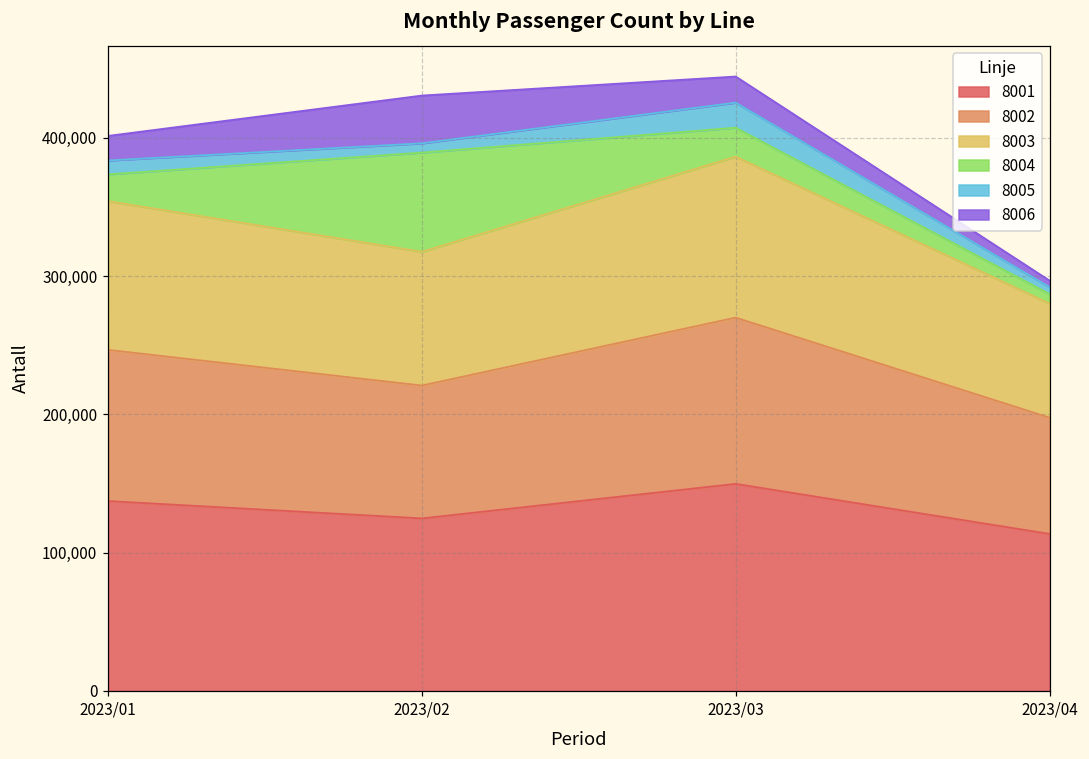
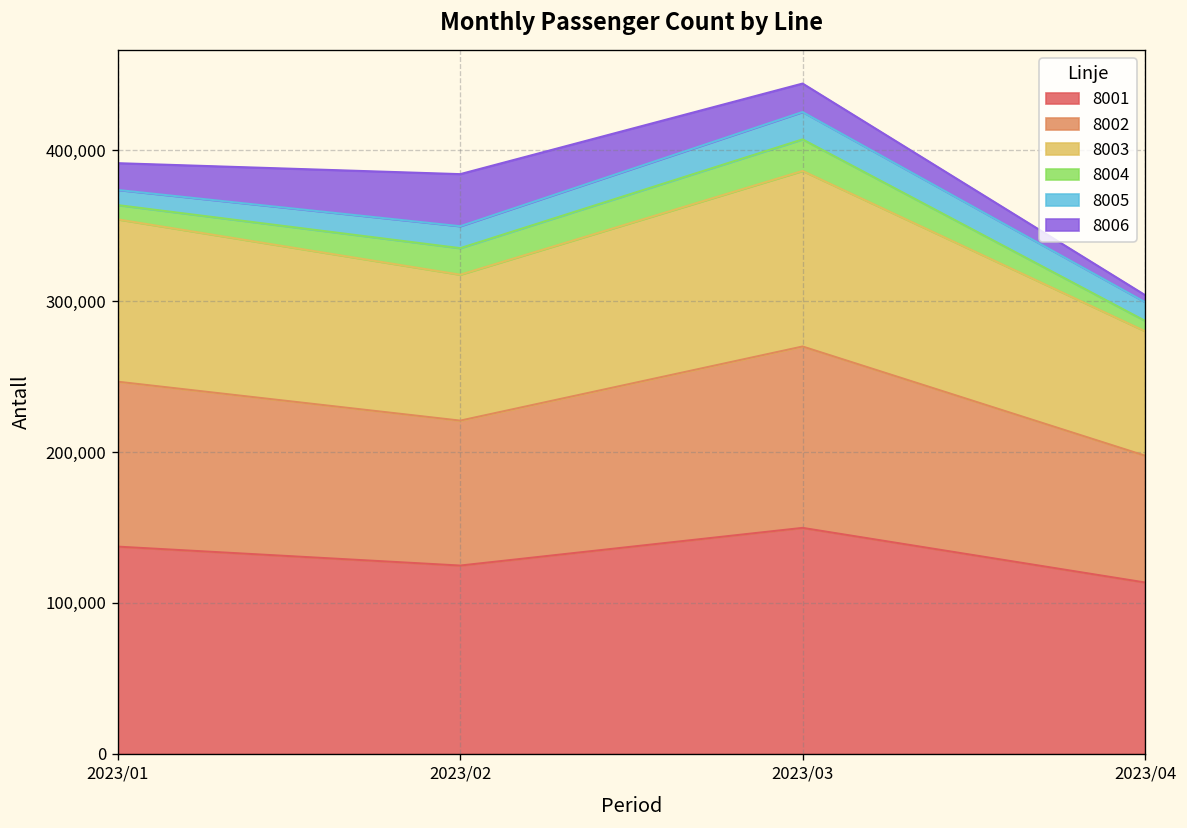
8004, 2023/01: 19,000 -> 9,000
8004, 2023/02: 72,000 -> 18,000
8005, 2023/02: 7,000 -> 15,000
8005, 2023/04: 5,000 -> 12,000
